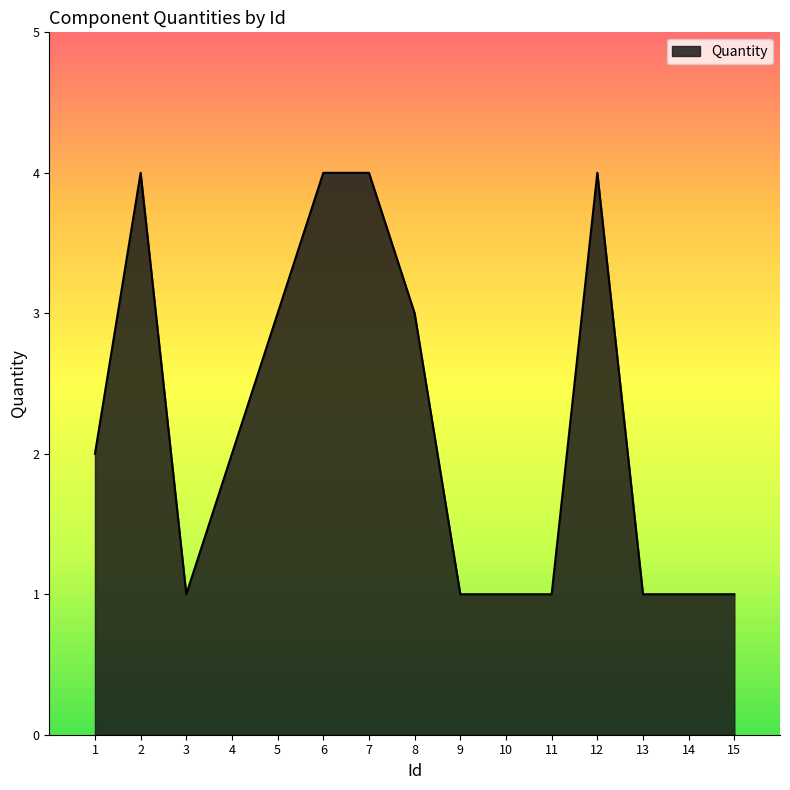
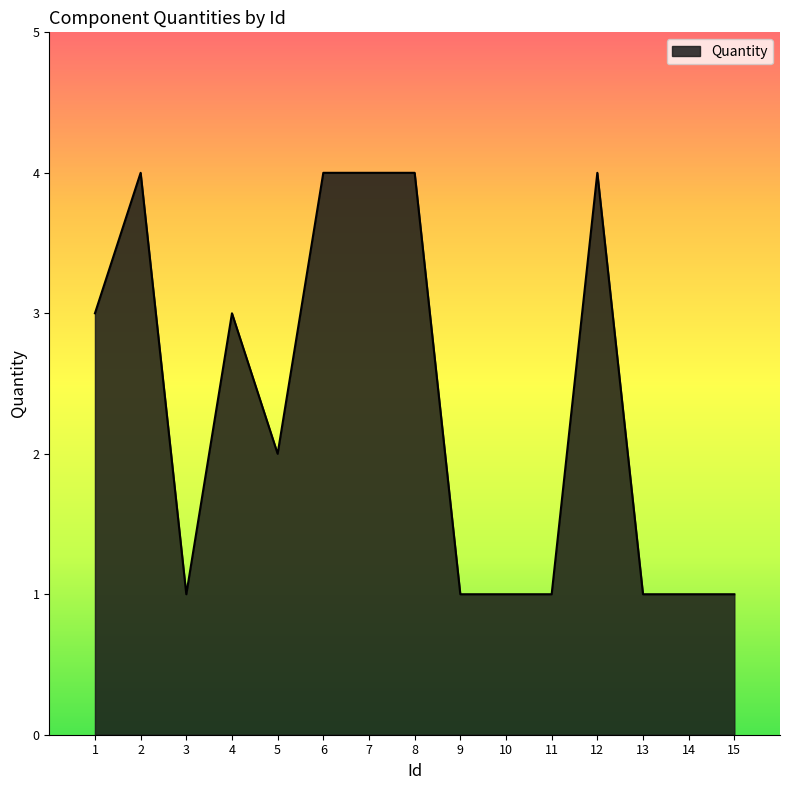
1: 2 -> 3
4: 2 -> 3
5: 3 -> 2
8: 3 -> 4
